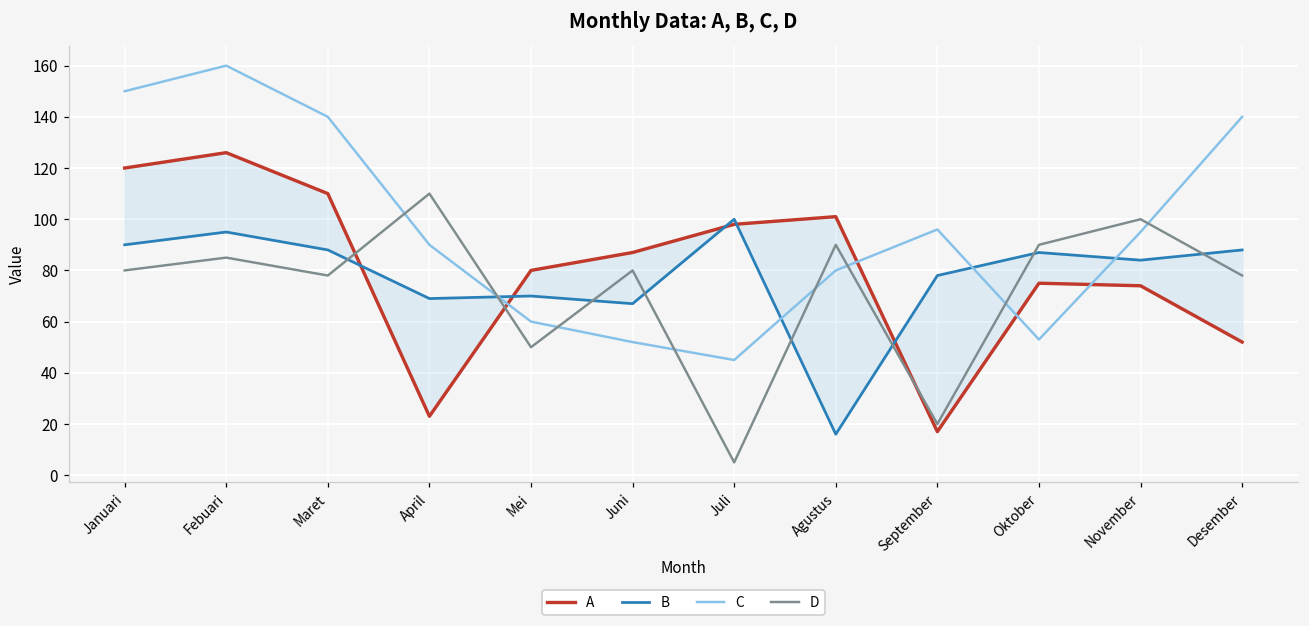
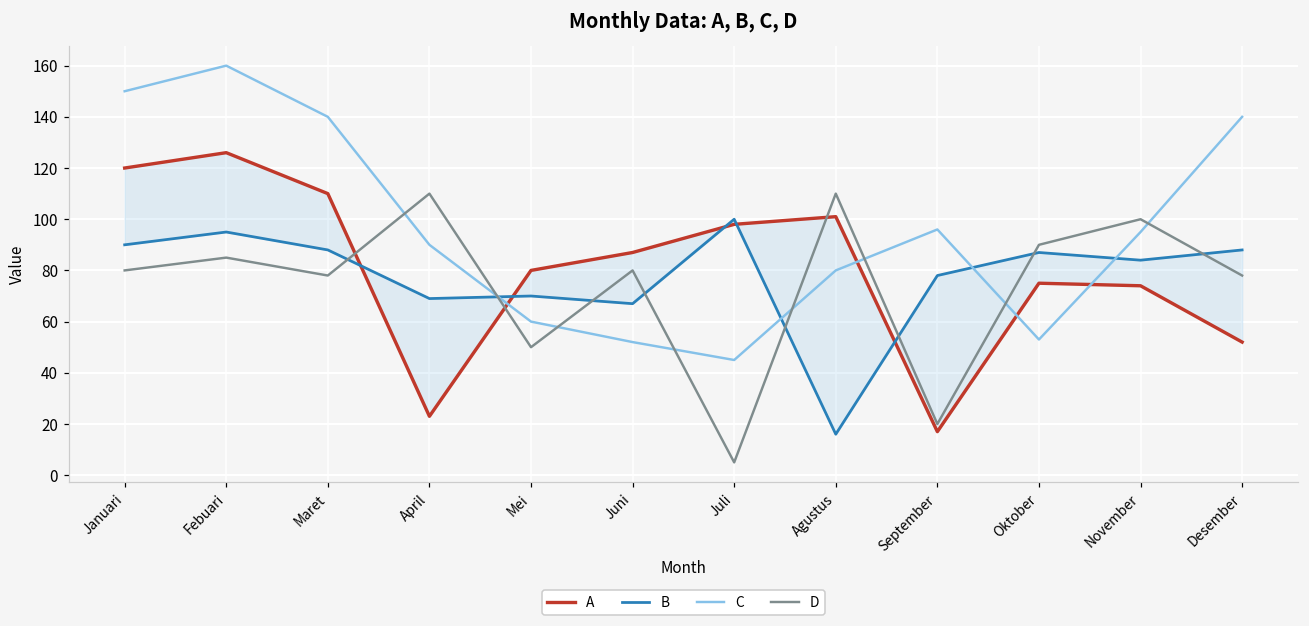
D, Agustus: 90 -> 110
